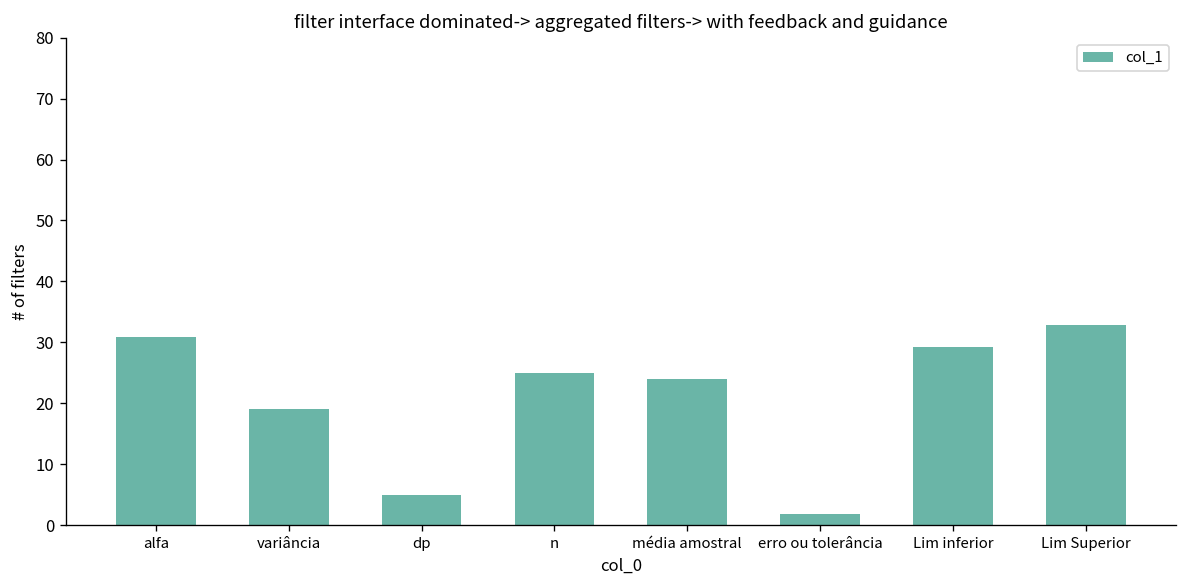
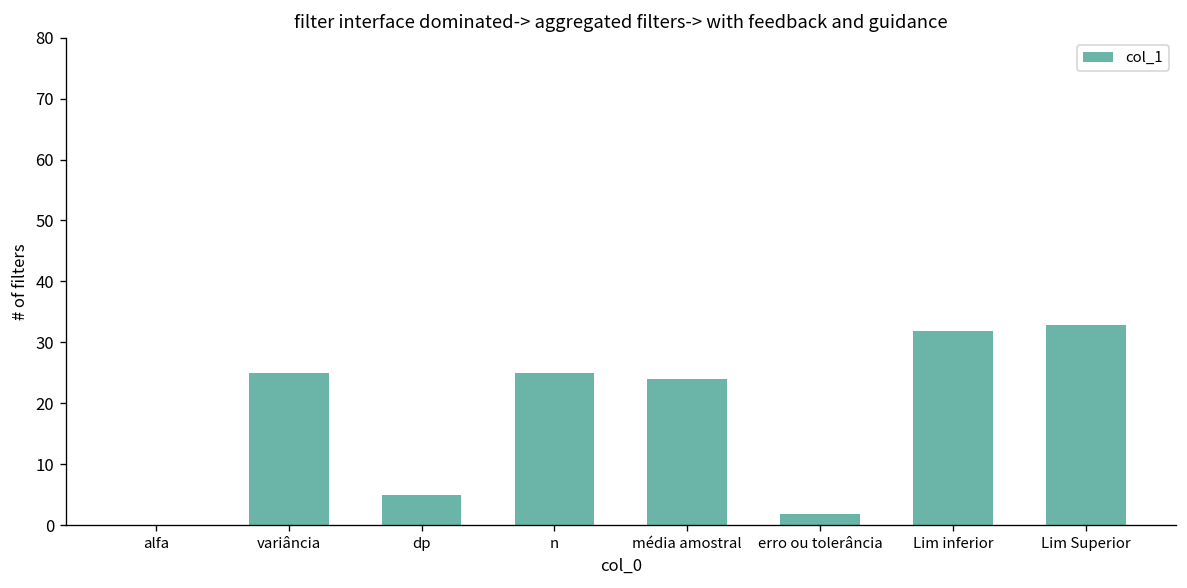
alfa: 31 -> 0
variância: 19 -> 25
Lim inferior: 29 -> 32
